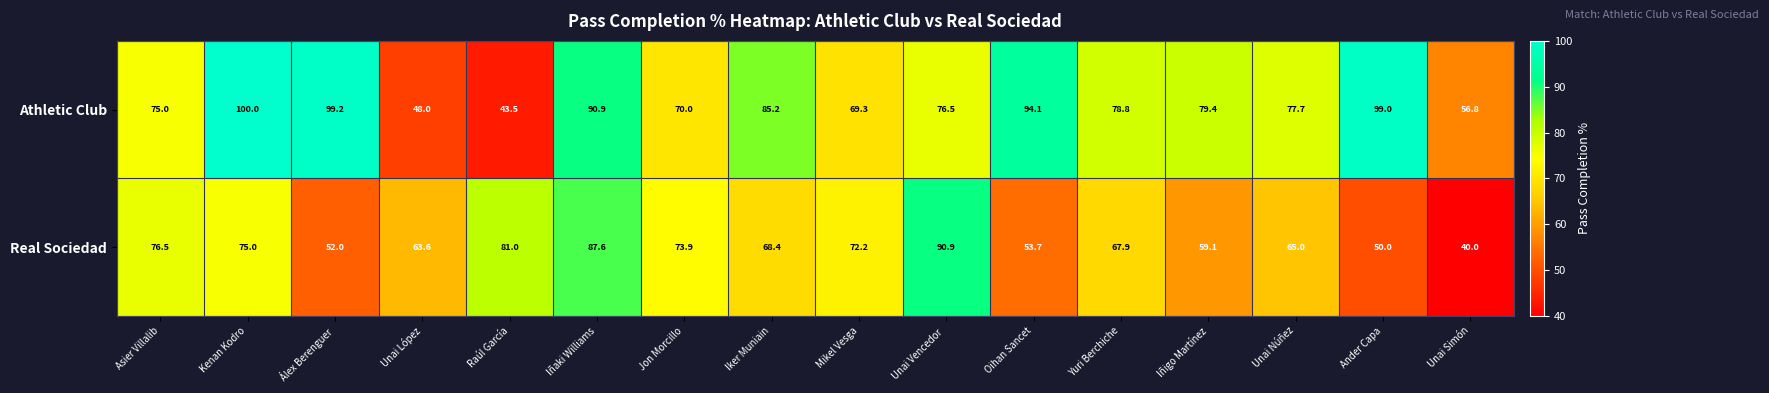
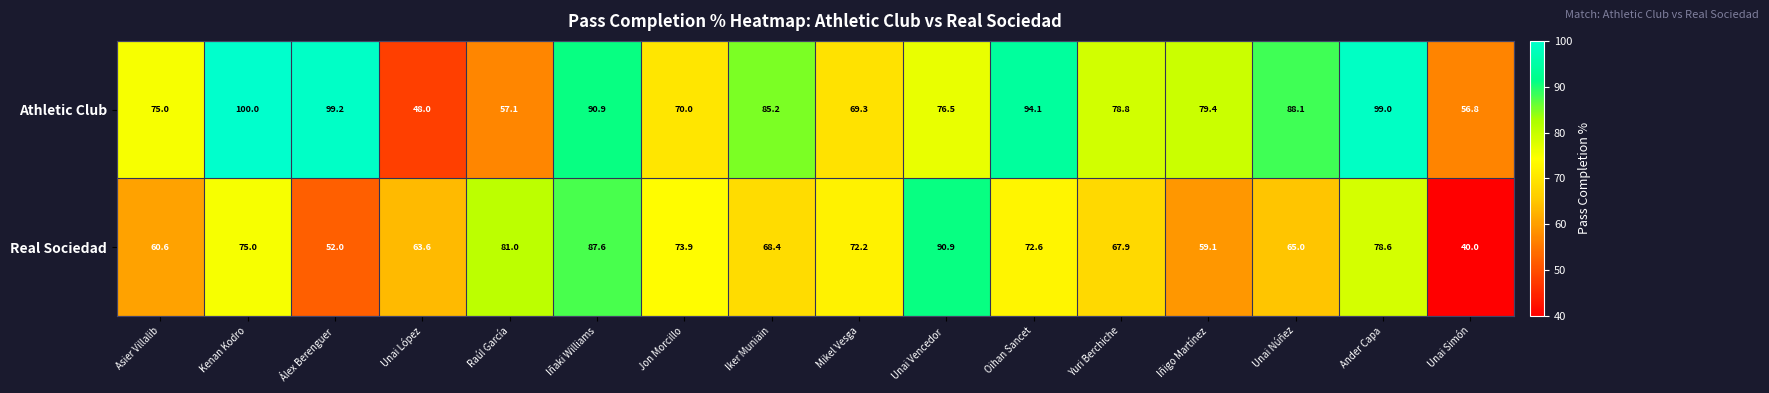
Athletic Club, Raúl García: 43.5 -> 57.1
Athletic Club, Unai Núñez: 77.7 -> 88.1
Real Sociedad, Asier Villalib: 76.5 -> 60.6
Real Sociedad, Oihan Sancet: 53.7 -> 72.6
Real Sociedad, Ander Capa: 50.0 -> 78.6
